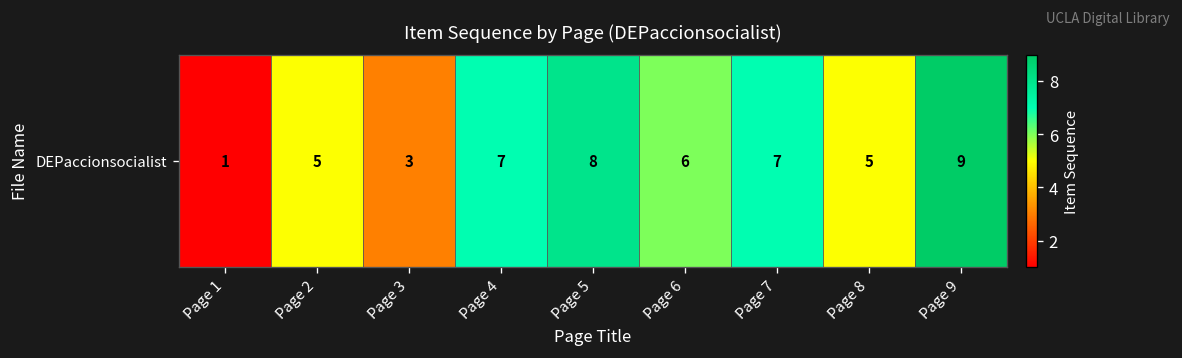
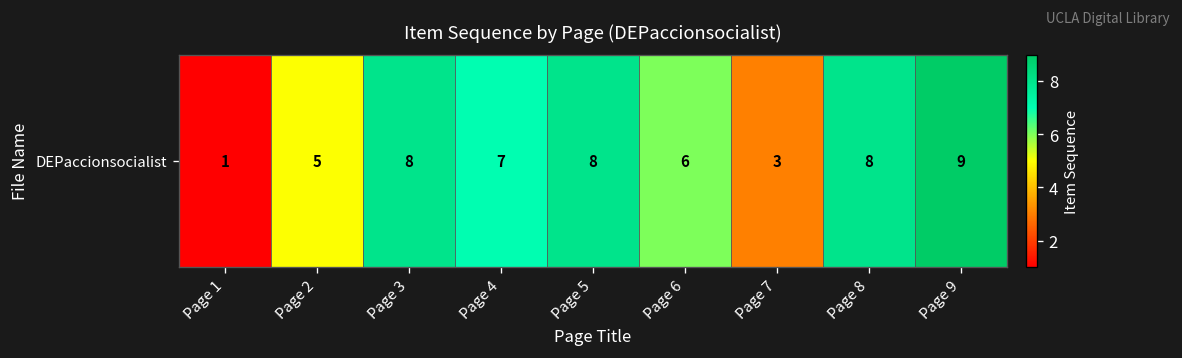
DEPaccionsocialist, Page 3: 3 -> 8
DEPaccionsocialist, Page 7: 7 -> 3
DEPaccionsocialist, Page 8: 5 -> 8
